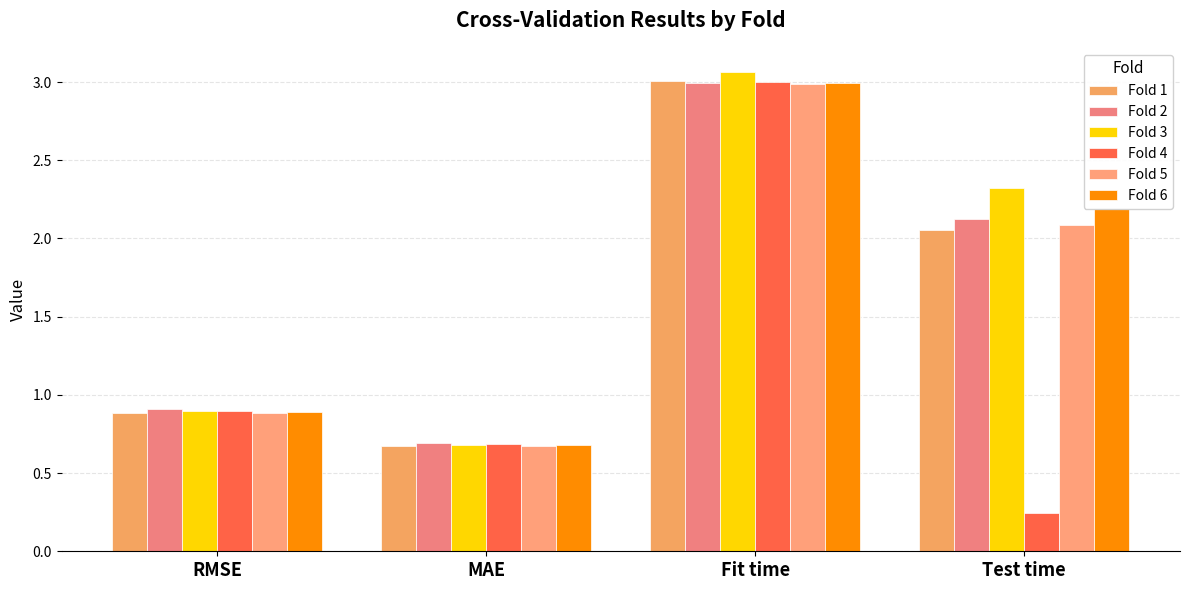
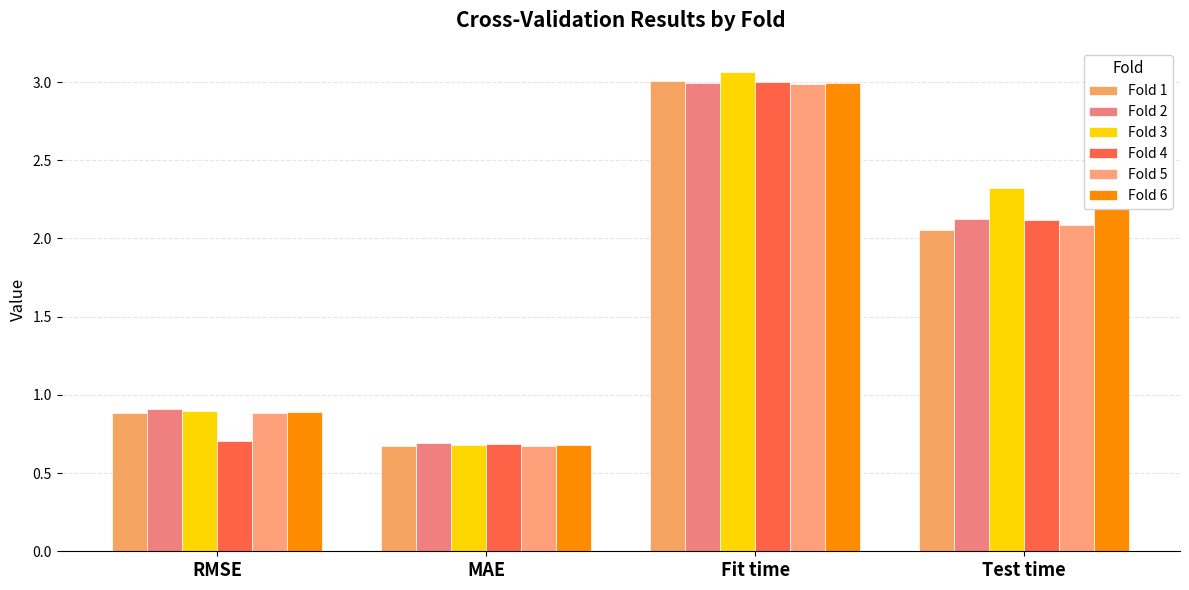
Fold 4, RMSE: 0.90 -> 0.71
Fold 4, Test time: 0.24 -> 2.12
